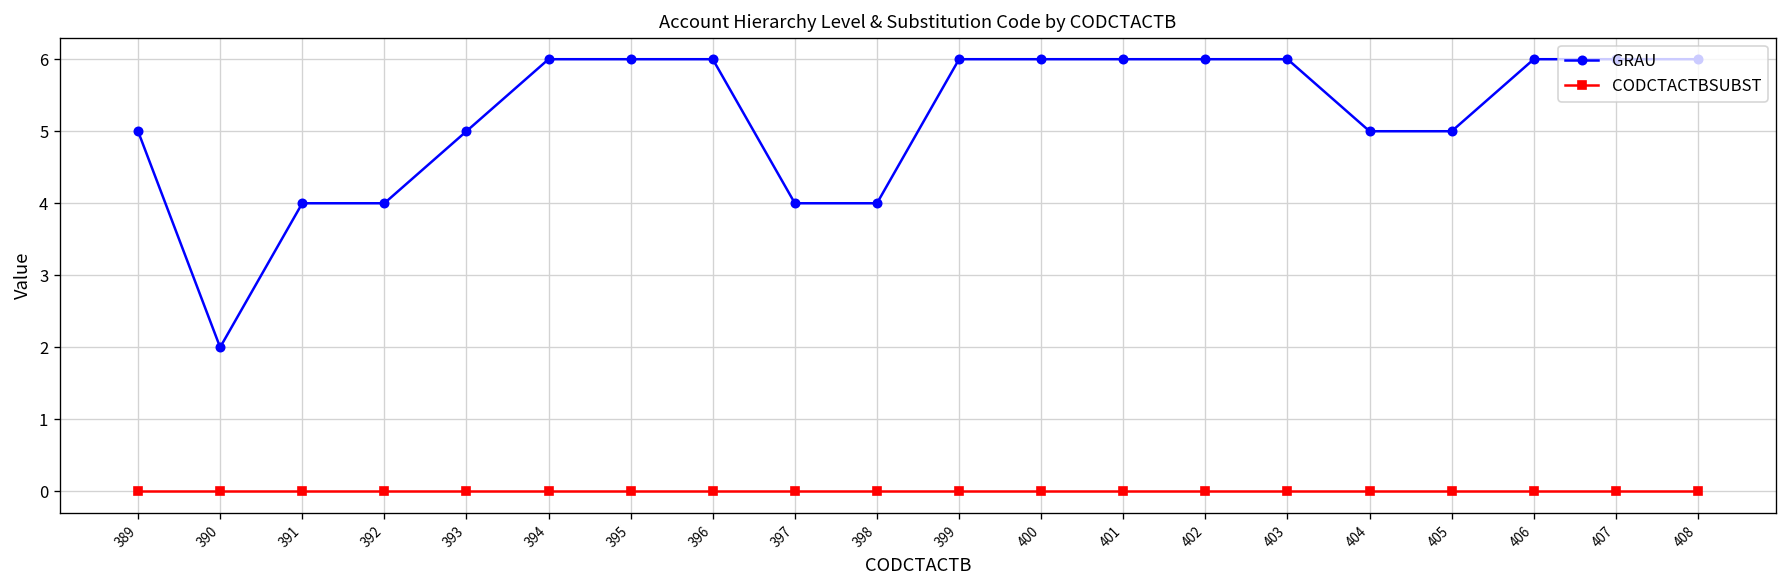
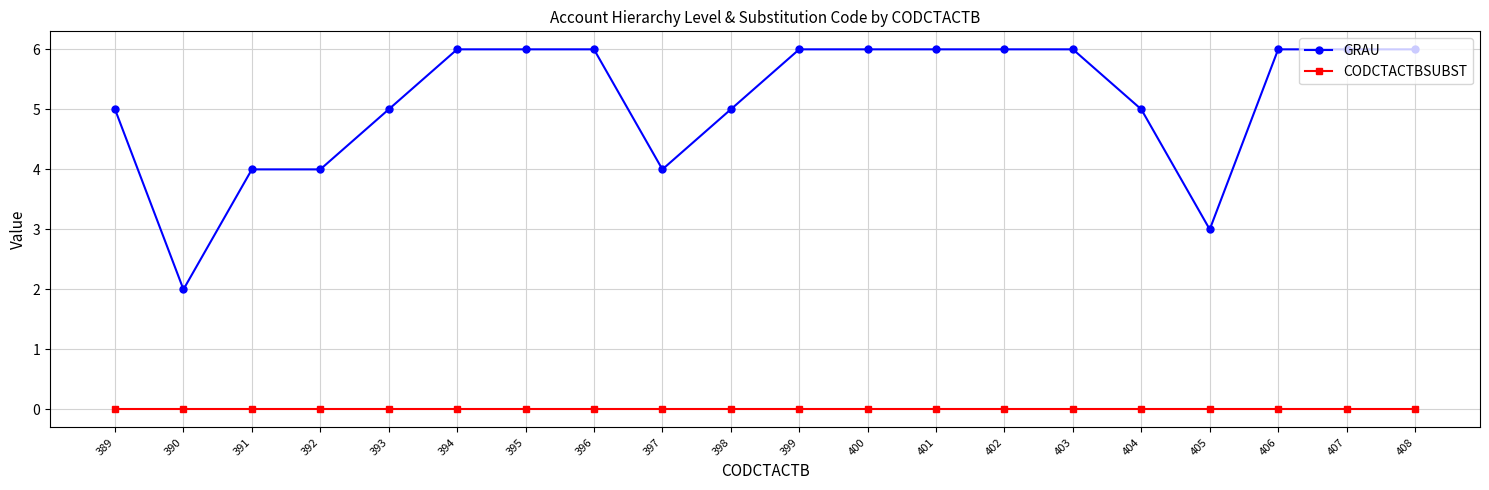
GRAU, 398: 4 -> 5
GRAU, 405: 5 -> 3
